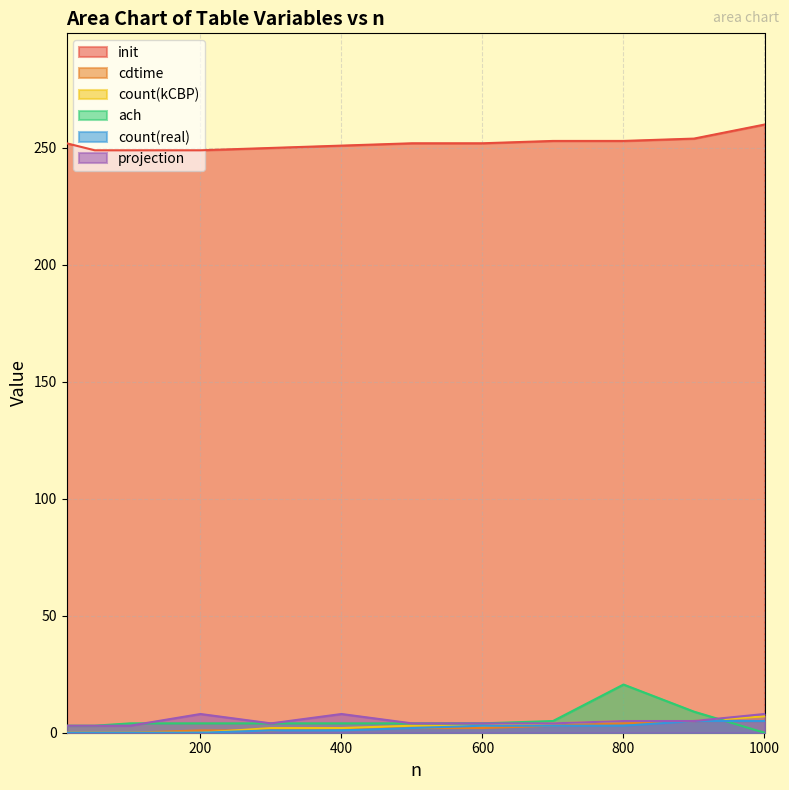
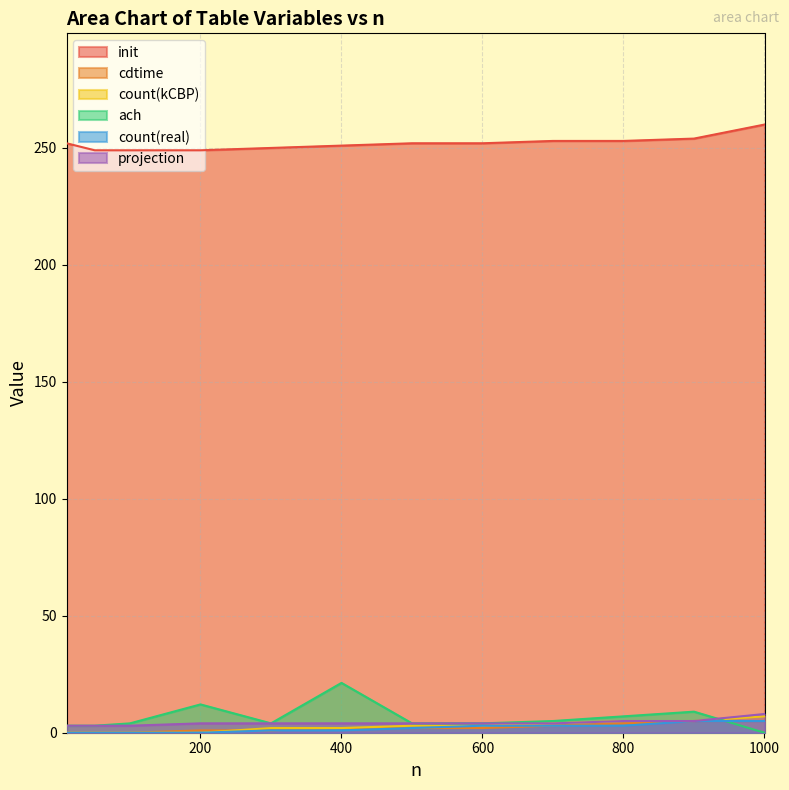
ach, 200: 4 -> 12
projection, 200: 8 -> 4
ach, 400: 4 -> 21
projection, 400: 8 -> 4
ach, 800: 21 -> 7
